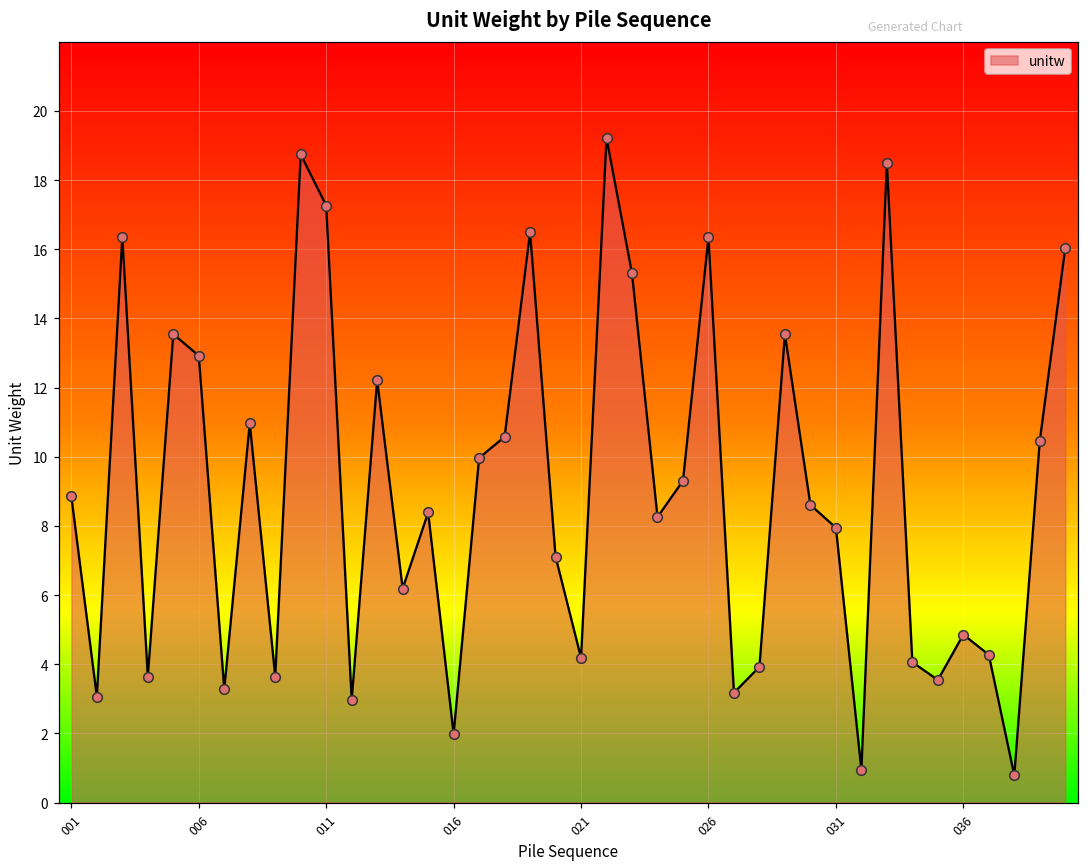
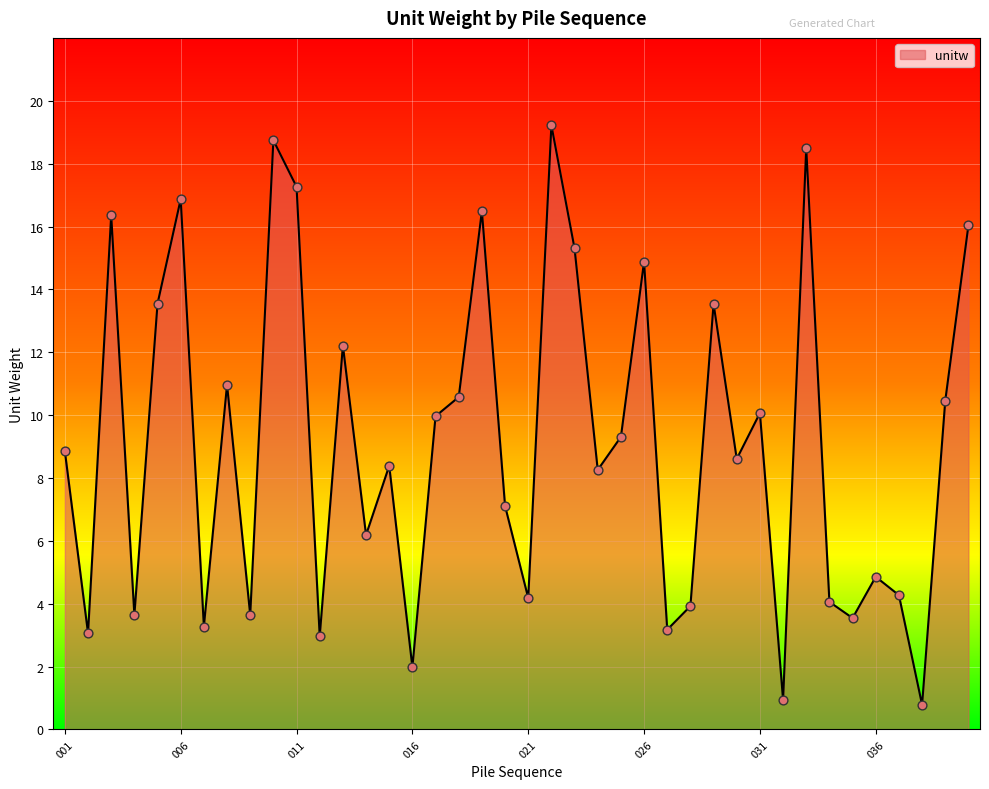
006: 12.9 -> 16.9
026: 16.3 -> 14.9
031: 7.9 -> 10.1
